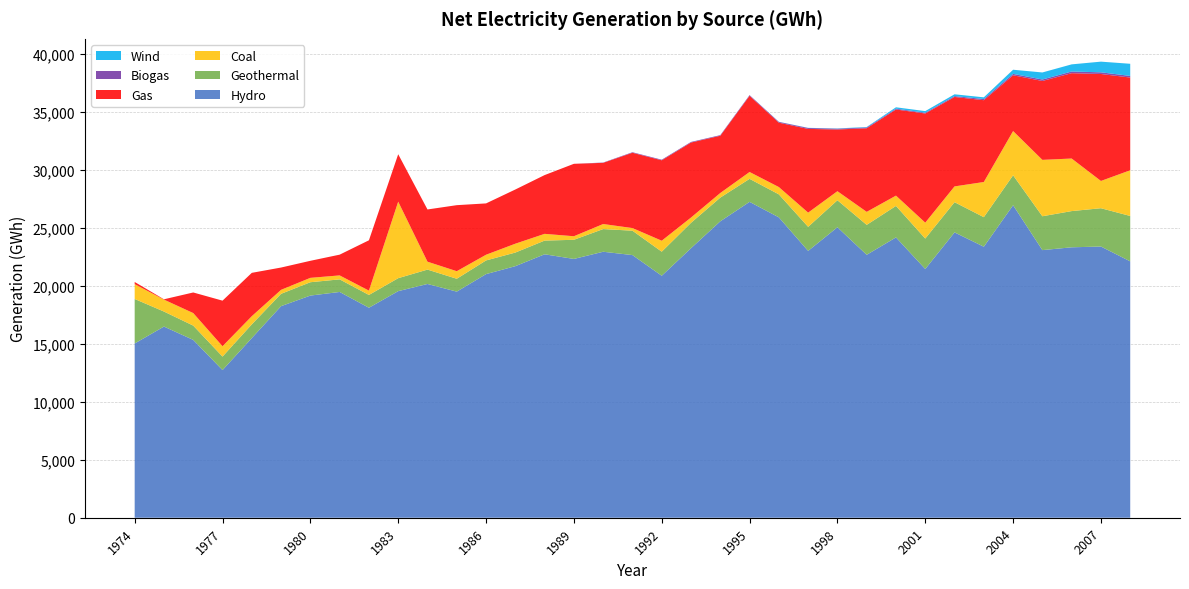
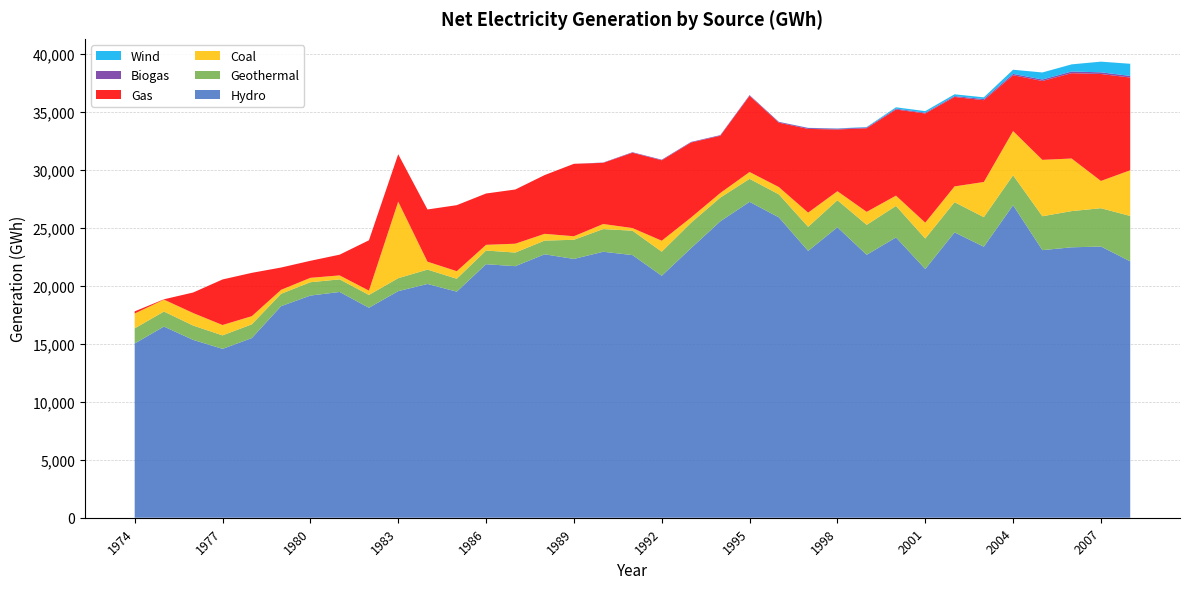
Geothermal, 1974: 3,800 -> 1,300
Hydro, 1977: 12,700 -> 14,600
Hydro, 1986: 21,000 -> 21,900
